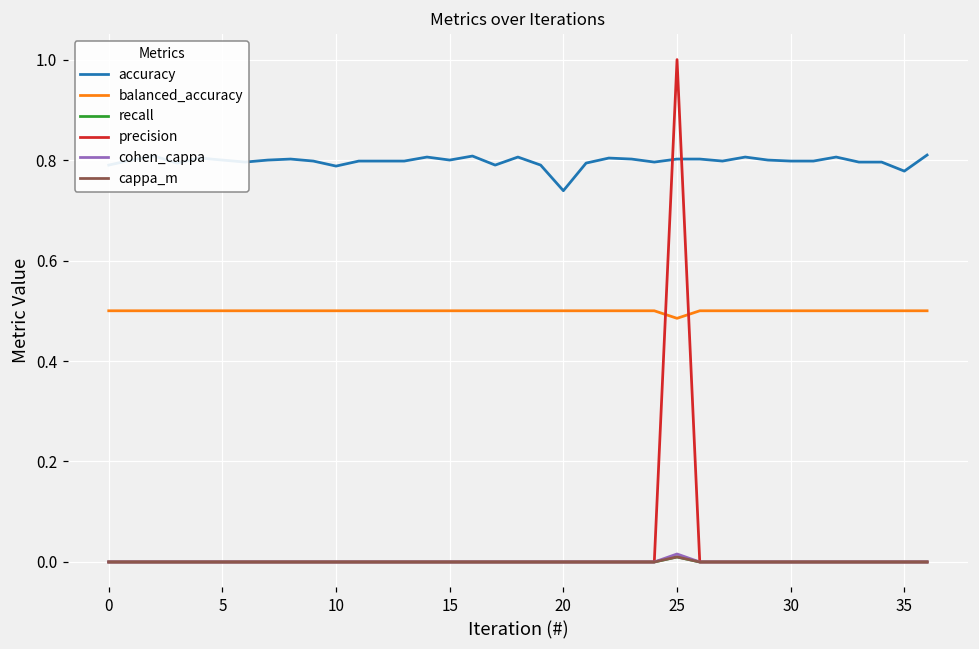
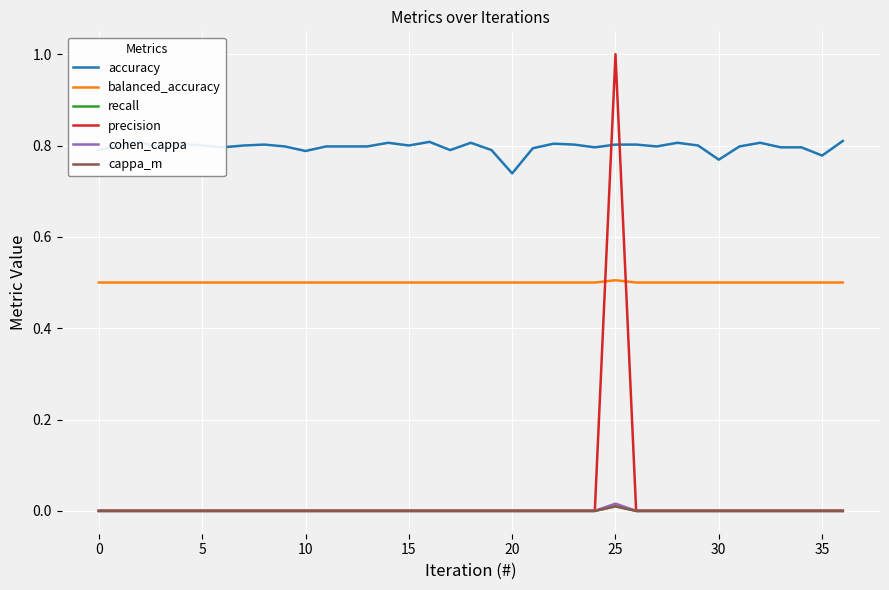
balanced_accuracy, 25: 0.49 -> 0.51
accuracy, 30: 0.80 -> 0.77
